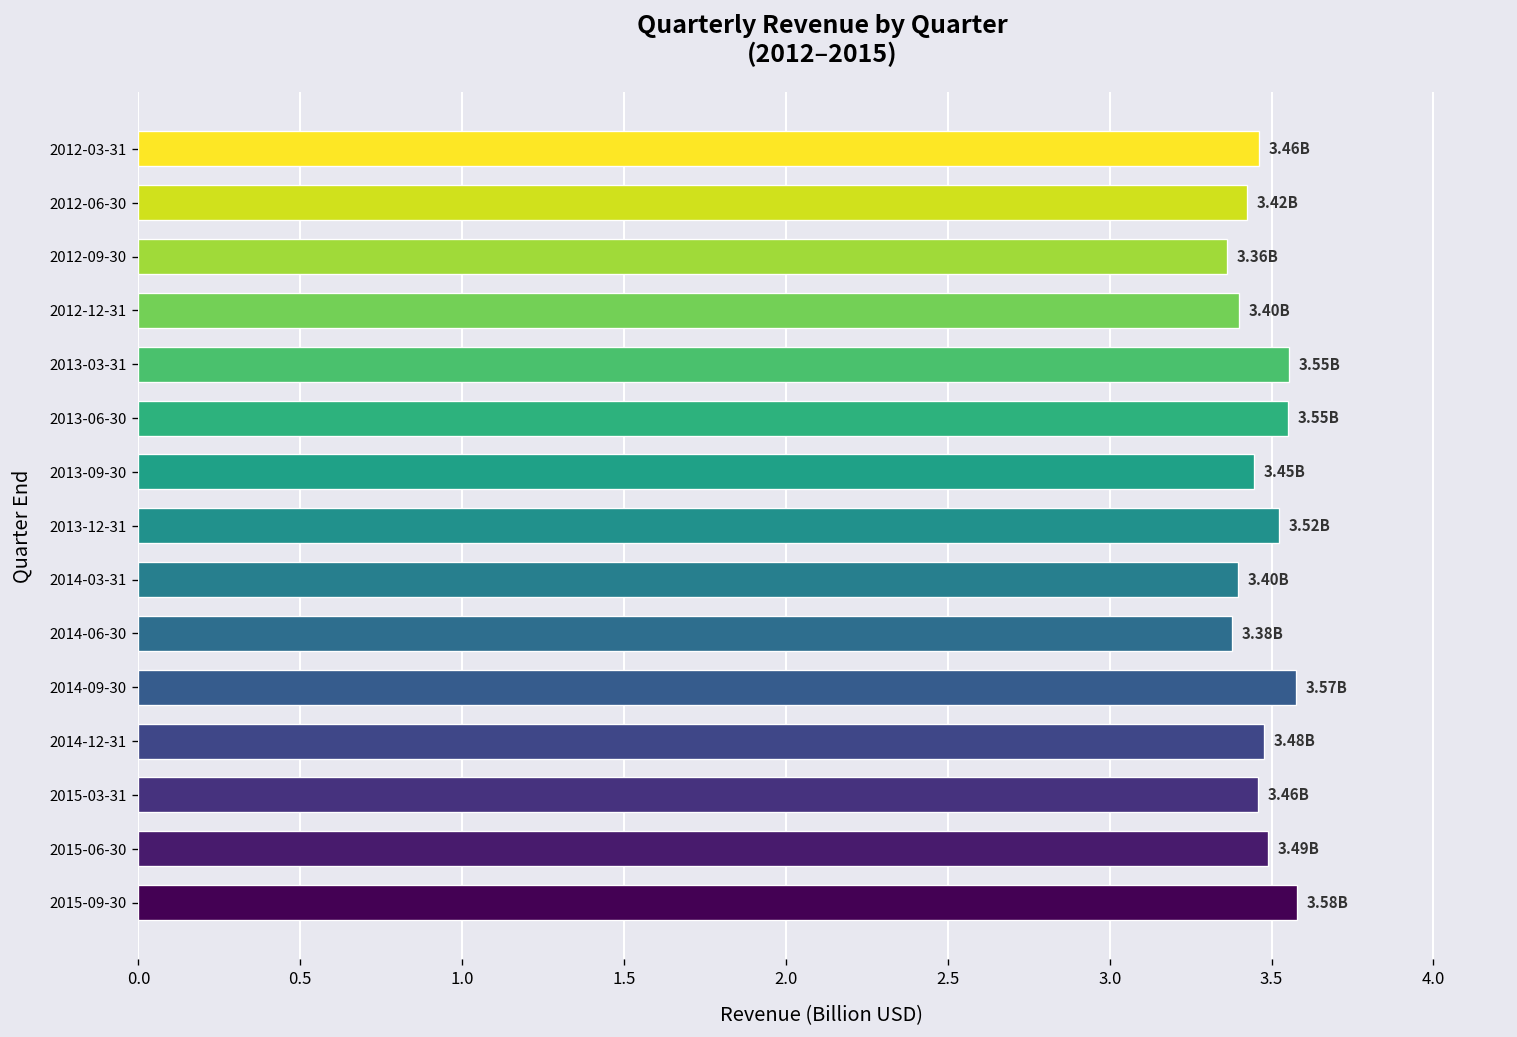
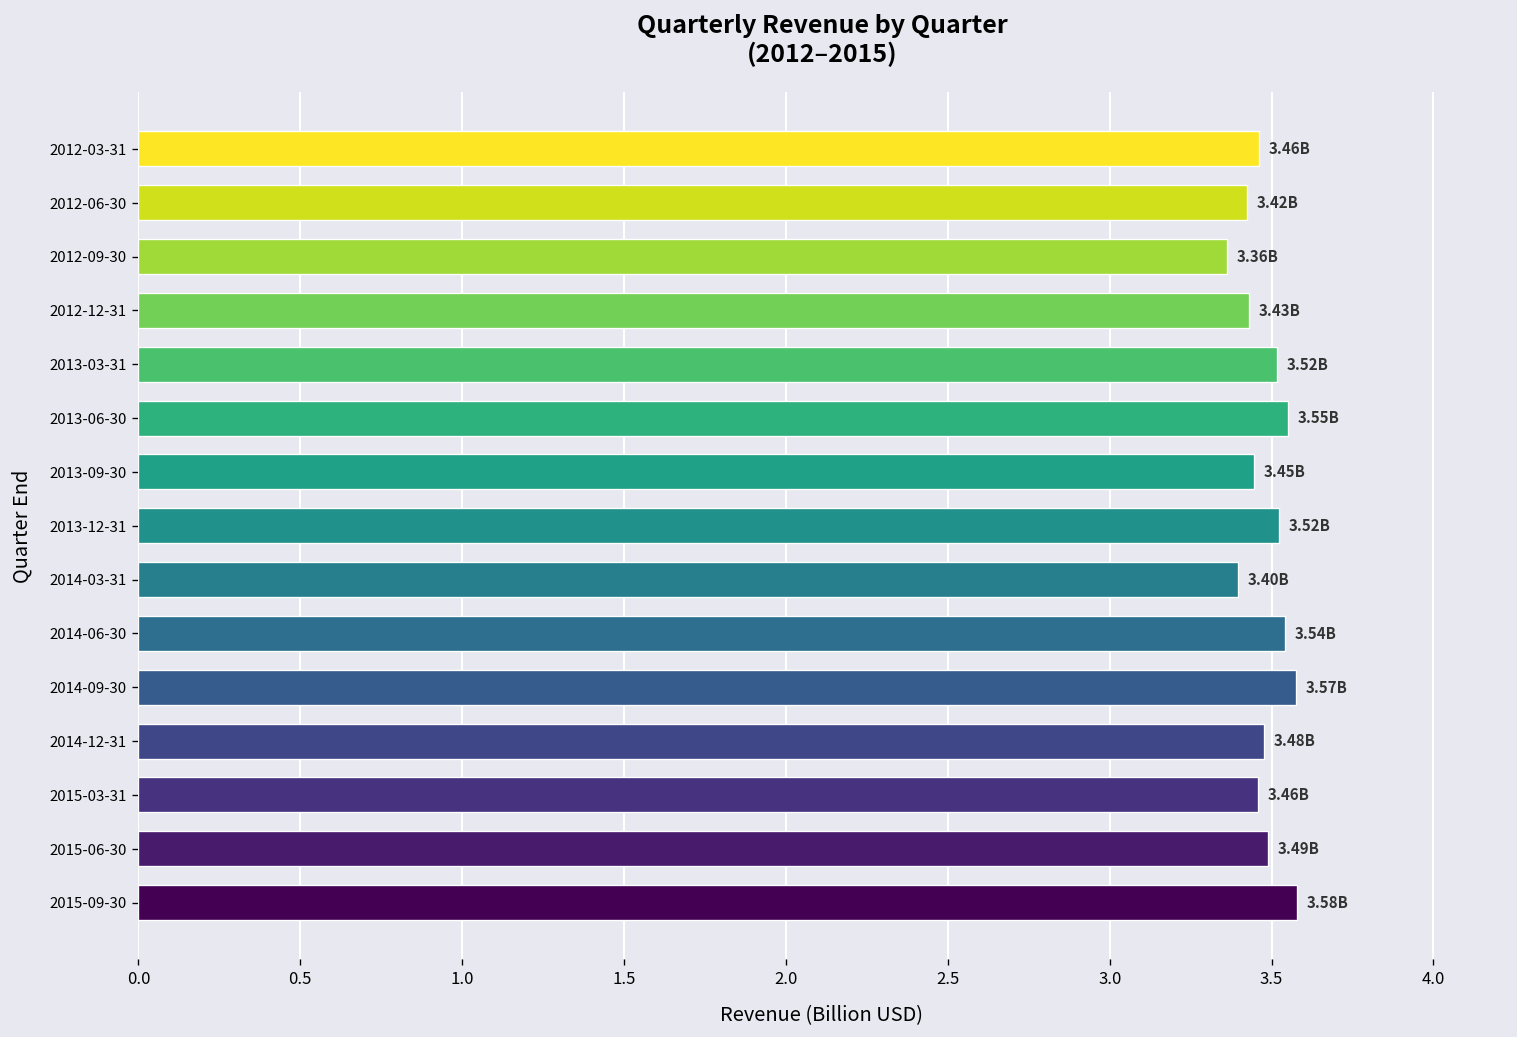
2012-12-31: 3.40B -> 3.43B
2013-03-31: 3.55B -> 3.52B
2014-06-30: 3.38B -> 3.54B
